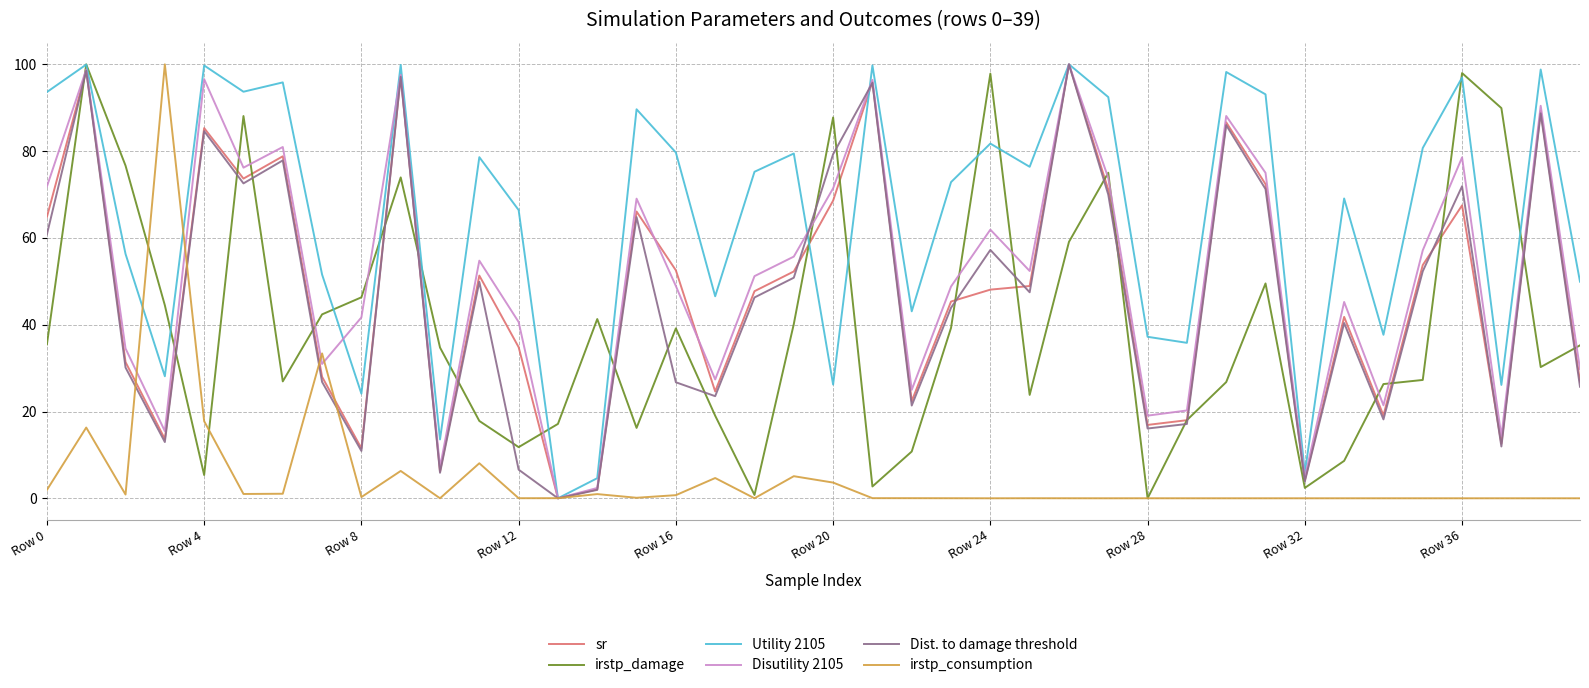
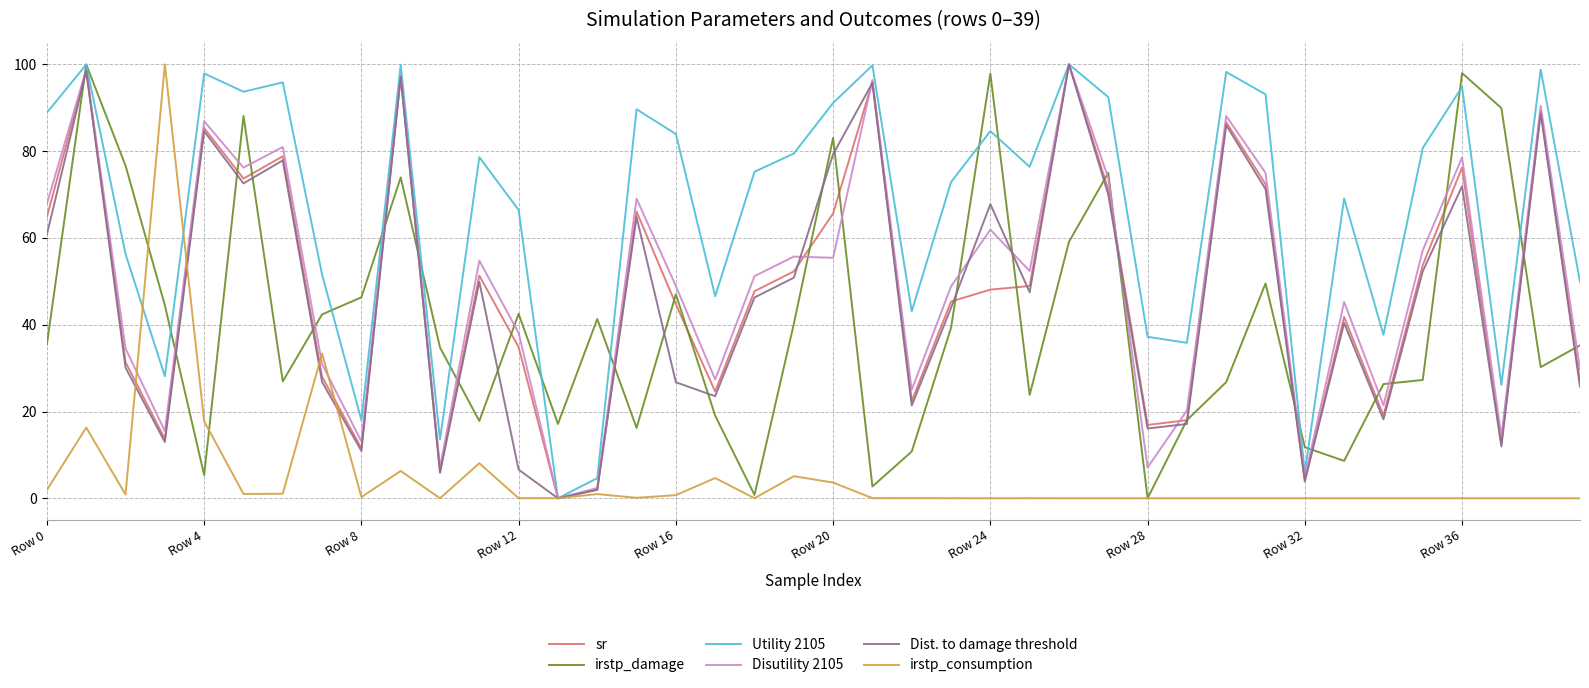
Utility 2105, Row 0: 94 -> 89
Disutility 2105, Row 0: 72 -> 68
Utility 2105, Row 4: 100 -> 98
Disutility 2105, Row 4: 97 -> 87
Utility 2105, Row 8: 24 -> 18
Disutility 2105, Row 8: 42 -> 13
irstp_damage, Row 12: 12 -> 43
Disutility 2105, Row 12: 41 -> 38
sr, Row 16: 53 -> 45
irstp_damage, Row 16: 39 -> 47
Utility 2105, Row 16: 80 -> 84
sr, Row 20: 69 -> 66
irstp_damage, Row 20: 88 -> 83
Utility 2105, Row 20: 26 -> 91
Disutility 2105, Row 20: 71 -> 55
Utility 2105, Row 24: 82 -> 85
Dist. to damage threshold, Row 24: 57 -> 68
Disutility 2105, Row 28: 19 -> 7
irstp_damage, Row 32: 2 -> 12
sr, Row 36: 68 -> 76
Utility 2105, Row 36: 97 -> 95
